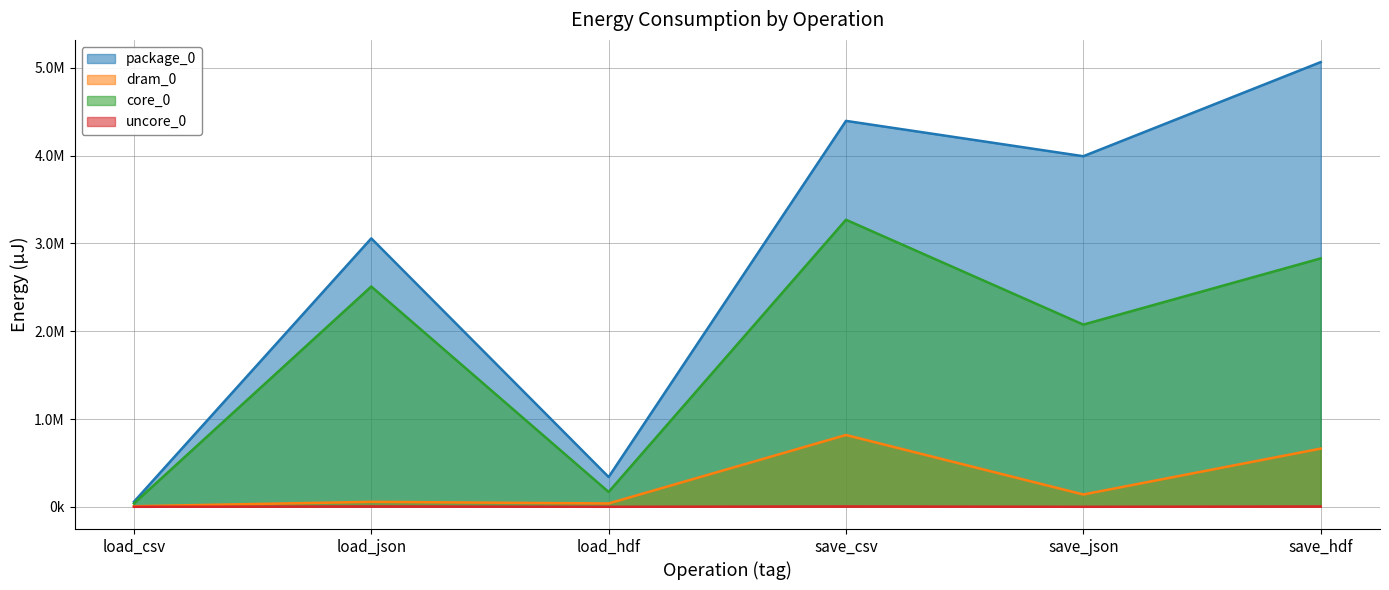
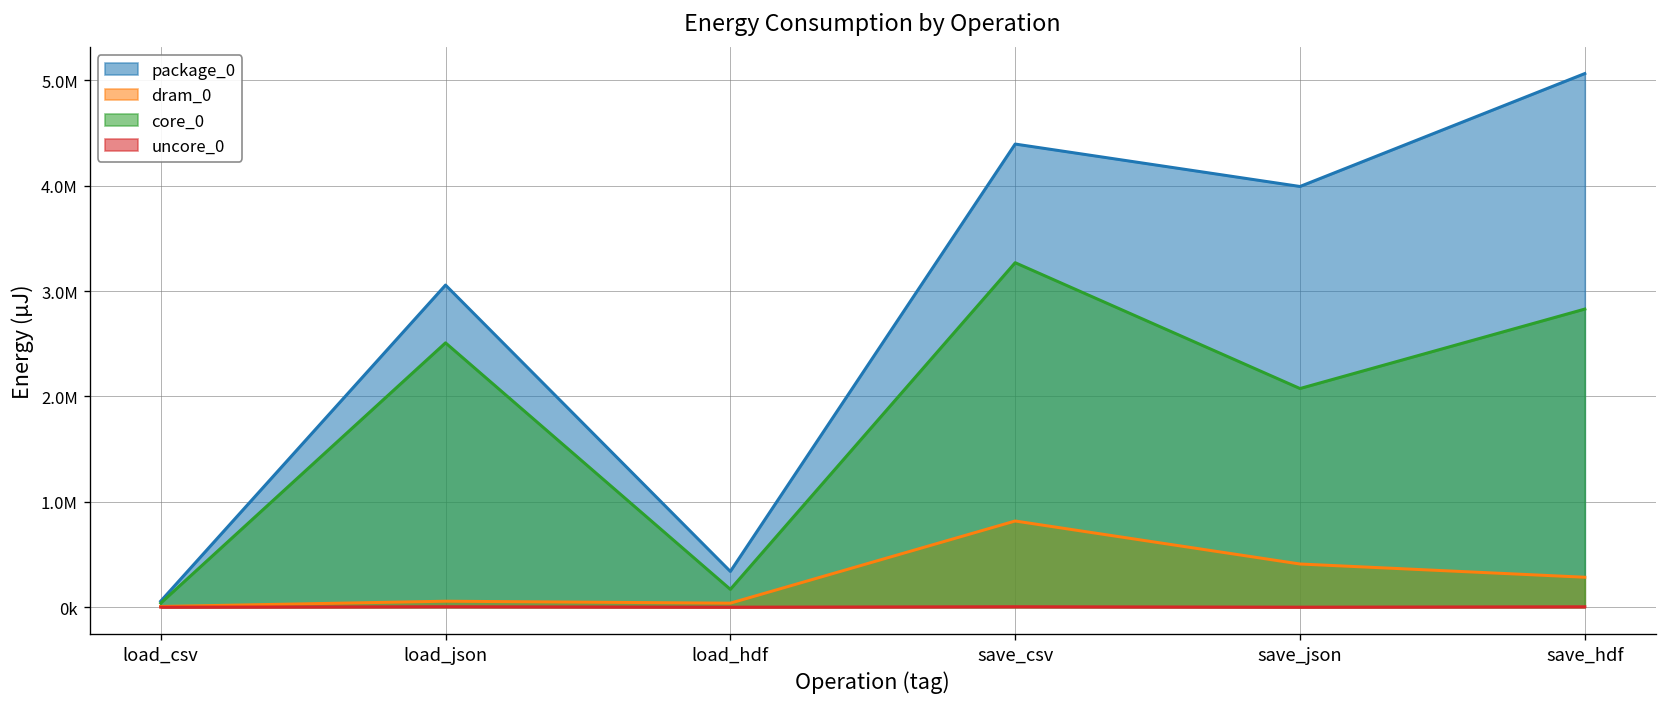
dram_0, save_json: 100000 -> 400000
dram_0, save_hdf: 700000 -> 300000
